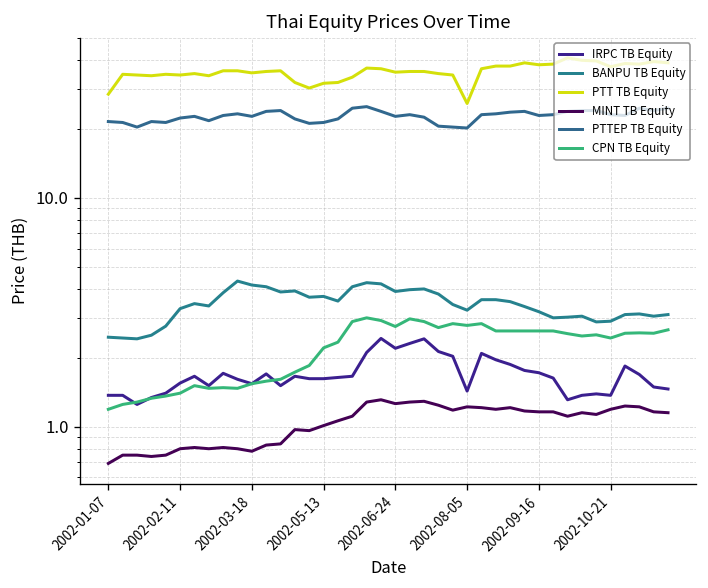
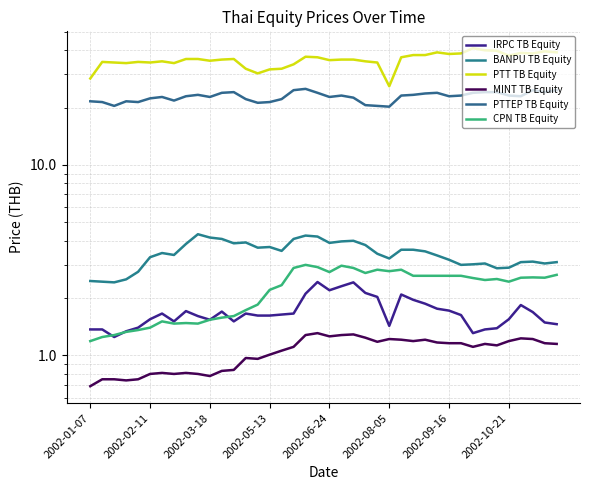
IRPC TB Equity, 2002-10-21: 1.4 -> 1.6
